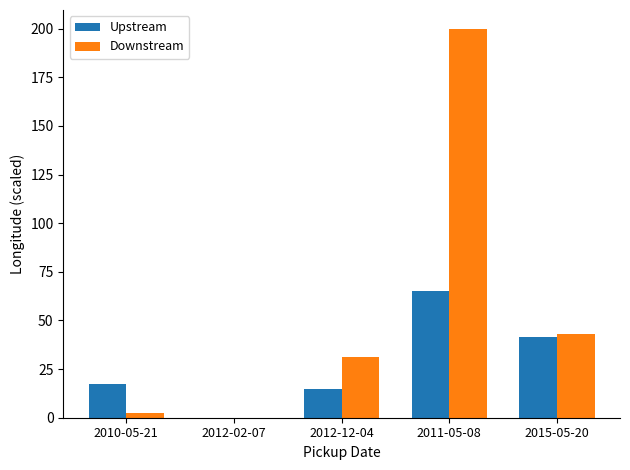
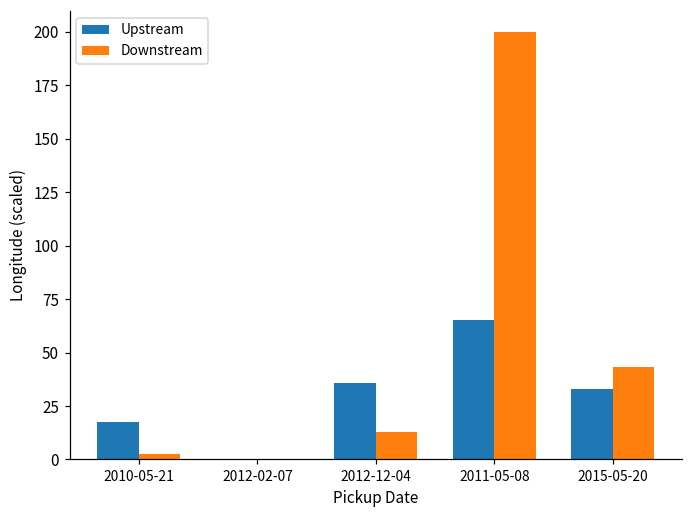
Upstream, 2012-12-04: 15 -> 36
Downstream, 2012-12-04: 31 -> 13
Upstream, 2015-05-20: 42 -> 33
